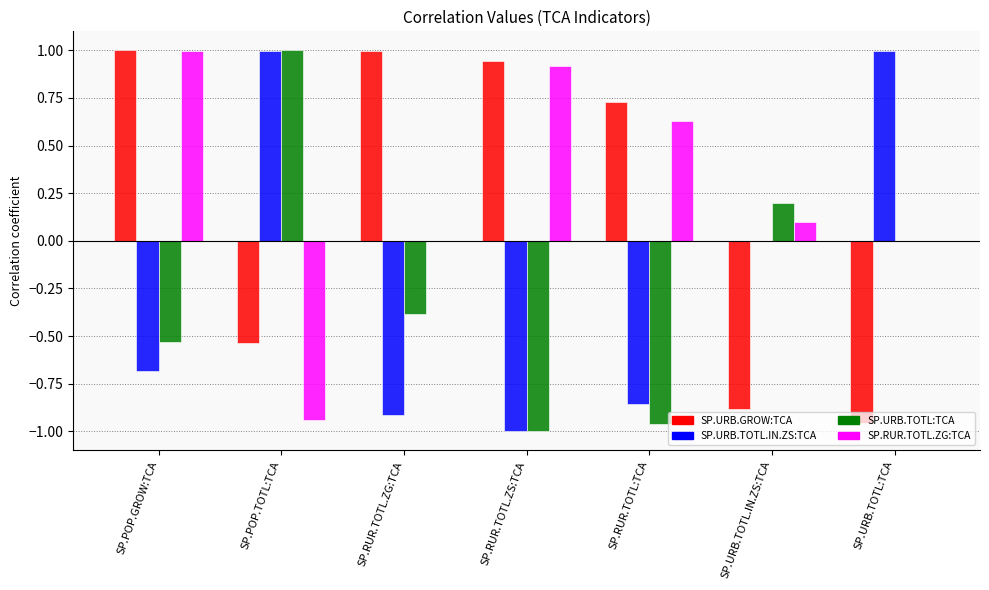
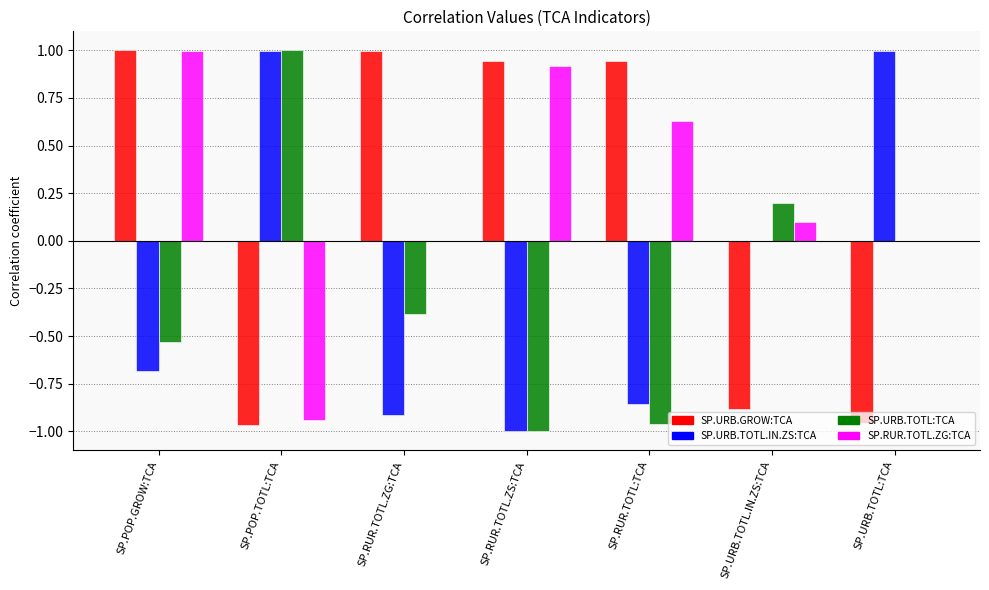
SP.URB.GROW:TCA, SP.POP.TOTL:TCA: -0.54 -> -0.97
SP.URB.GROW:TCA, SP.RUR.TOTL:TCA: 0.73 -> 0.94
